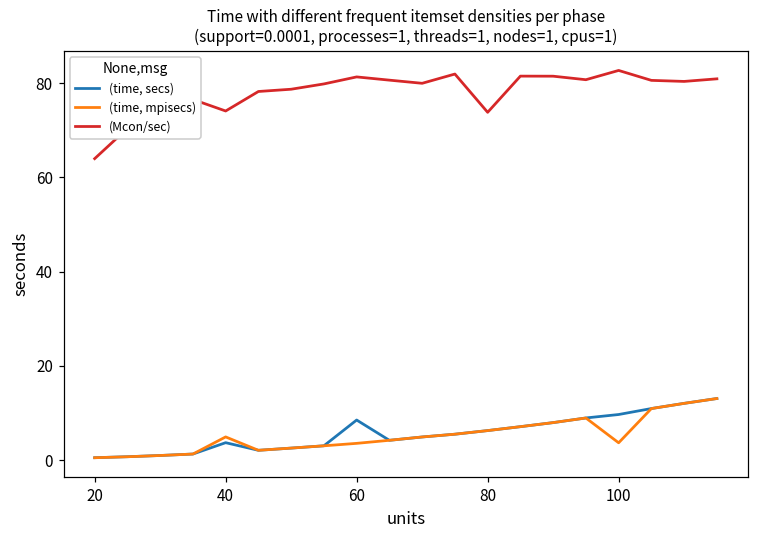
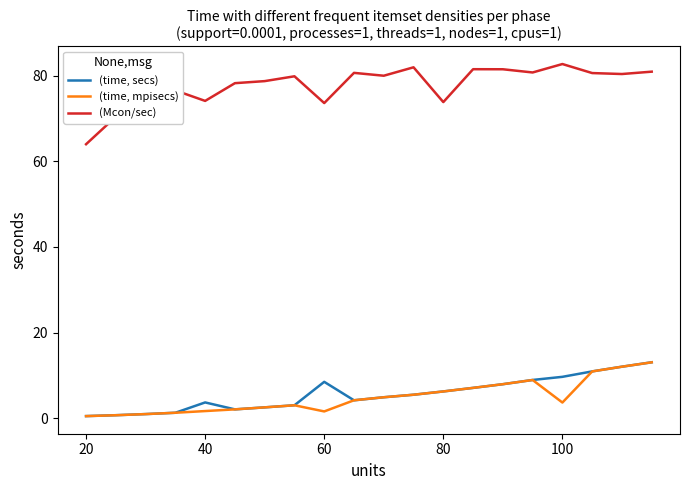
(time, mpisecs), 40: 5 -> 2
(time, mpisecs), 60: 4 -> 2
(Mcon/sec), 60: 81 -> 74
